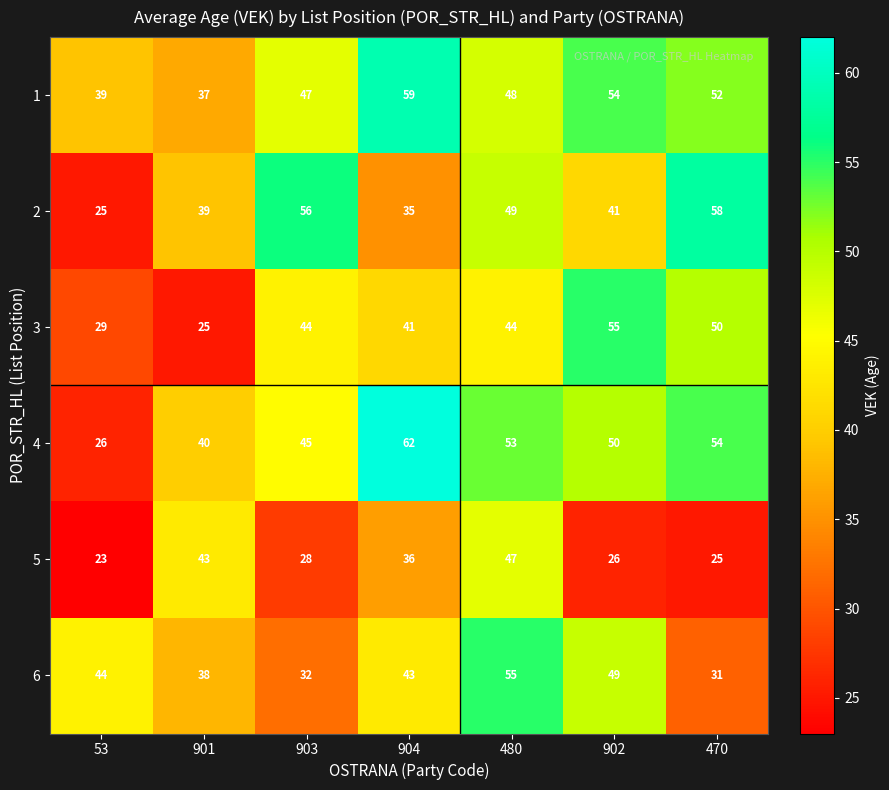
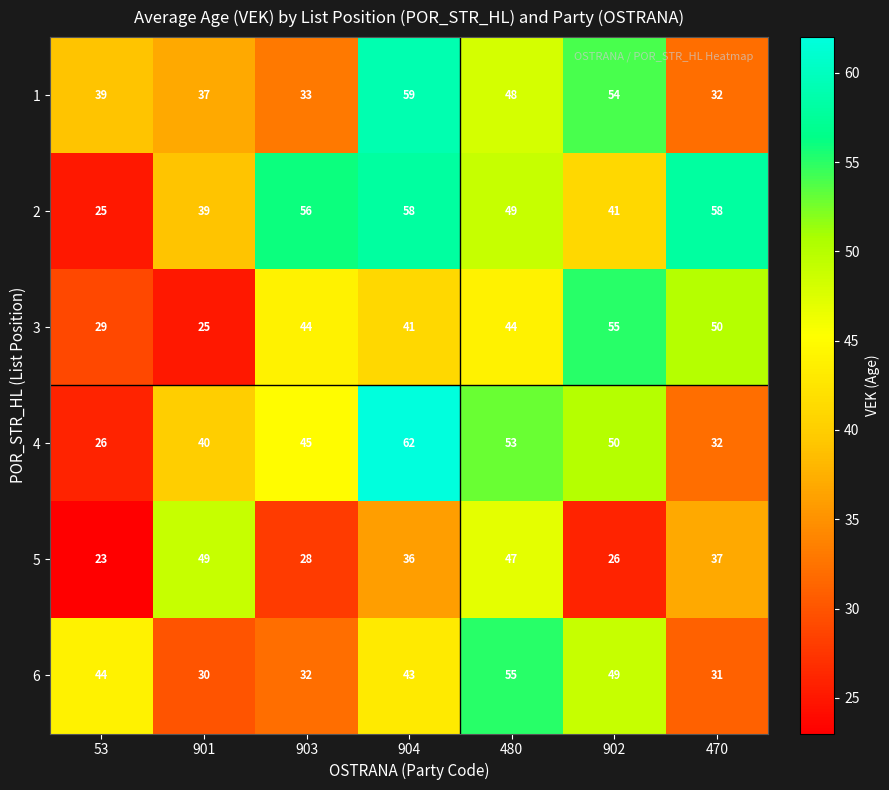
1, 903: 47 -> 33
1, 470: 52 -> 32
2, 904: 35 -> 58
4, 470: 54 -> 32
5, 901: 43 -> 49
5, 470: 25 -> 37
6, 901: 38 -> 30
